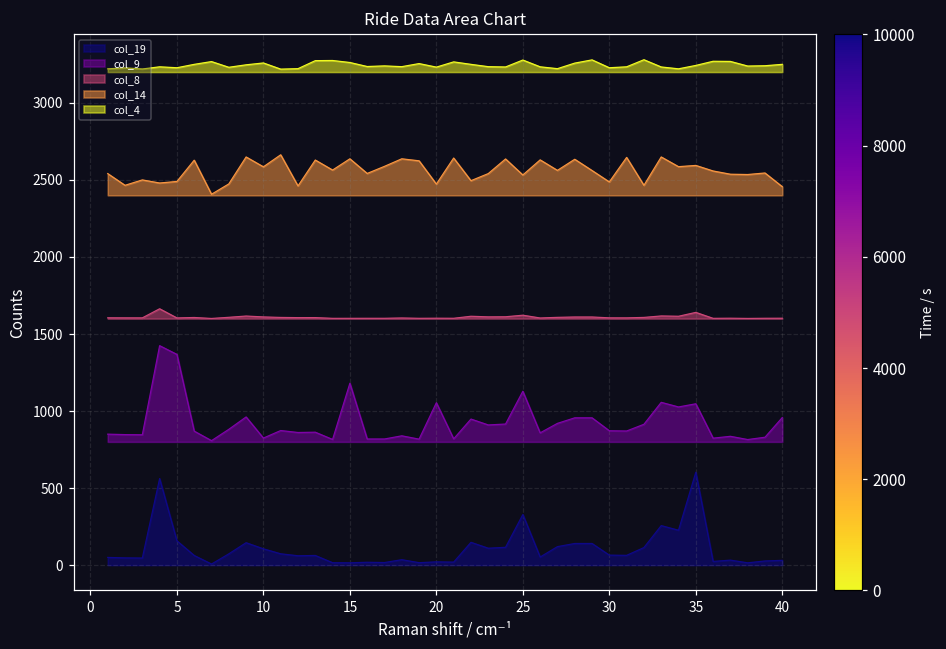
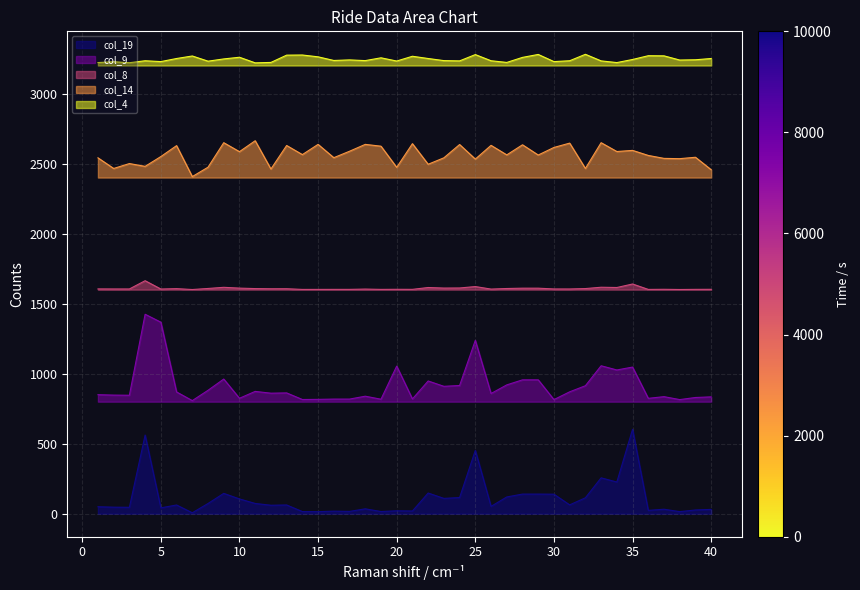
col_19, 5: 160 -> 40
col_14, 5: 2490 -> 2550
col_9, 15: 1180 -> 820
col_19, 25: 330 -> 450
col_9, 25: 1130 -> 1240
col_19, 30: 60 -> 140
col_9, 30: 870 -> 810
col_14, 30: 2490 -> 2620
col_9, 40: 960 -> 830
